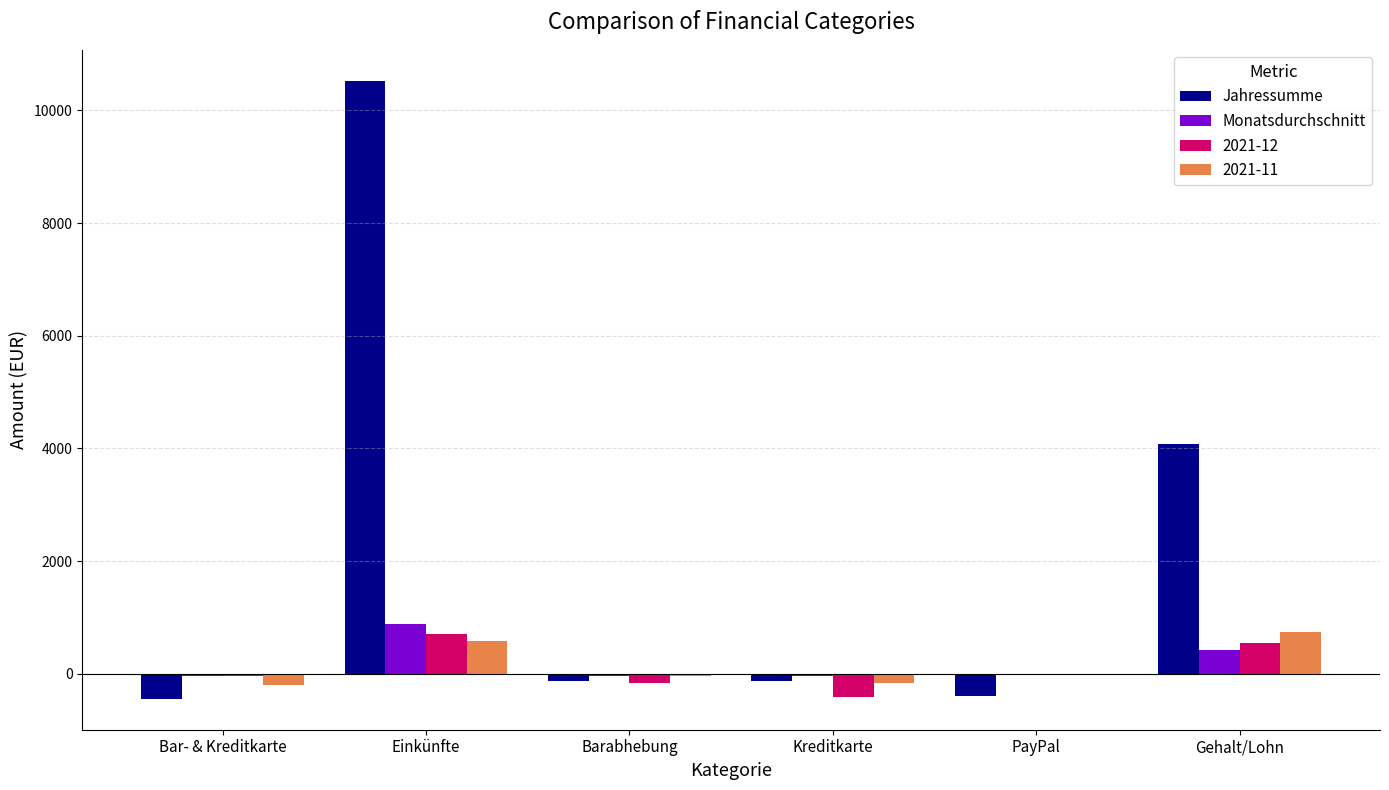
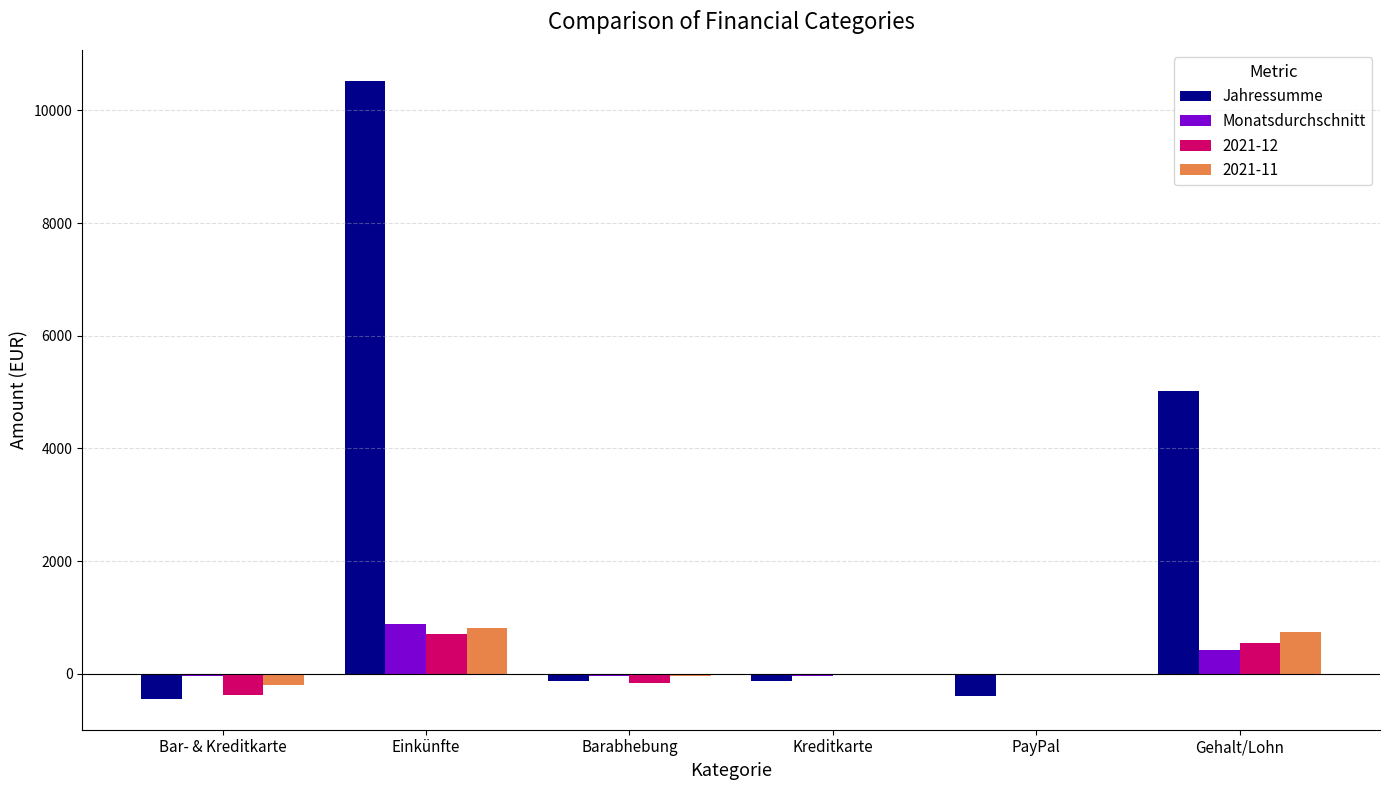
2021-12, Bar- & Kreditkarte: 0 -> -400
2021-11, Einkünfte: 600 -> 800
2021-12, Kreditkarte: -400 -> 0
2021-11, Kreditkarte: -200 -> 0
Jahressumme, Gehalt/Lohn: 4100 -> 5000
